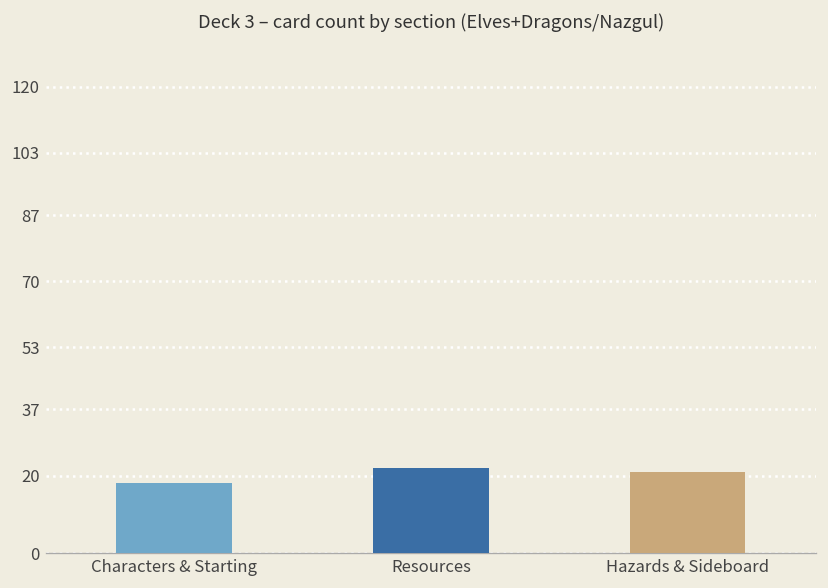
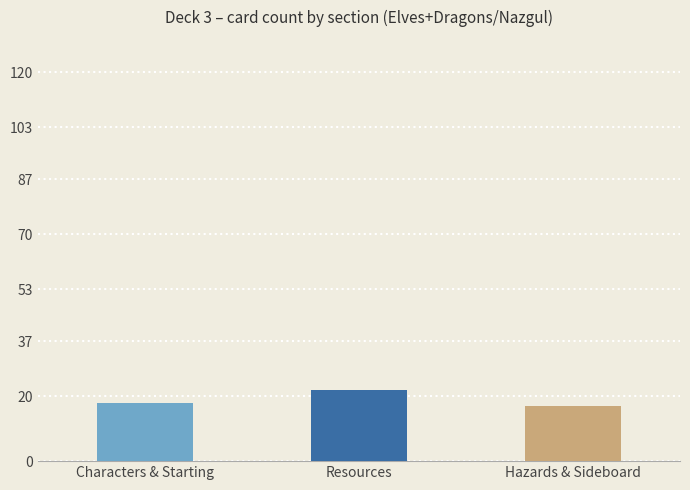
Hazards & Sideboard: 21 -> 17
